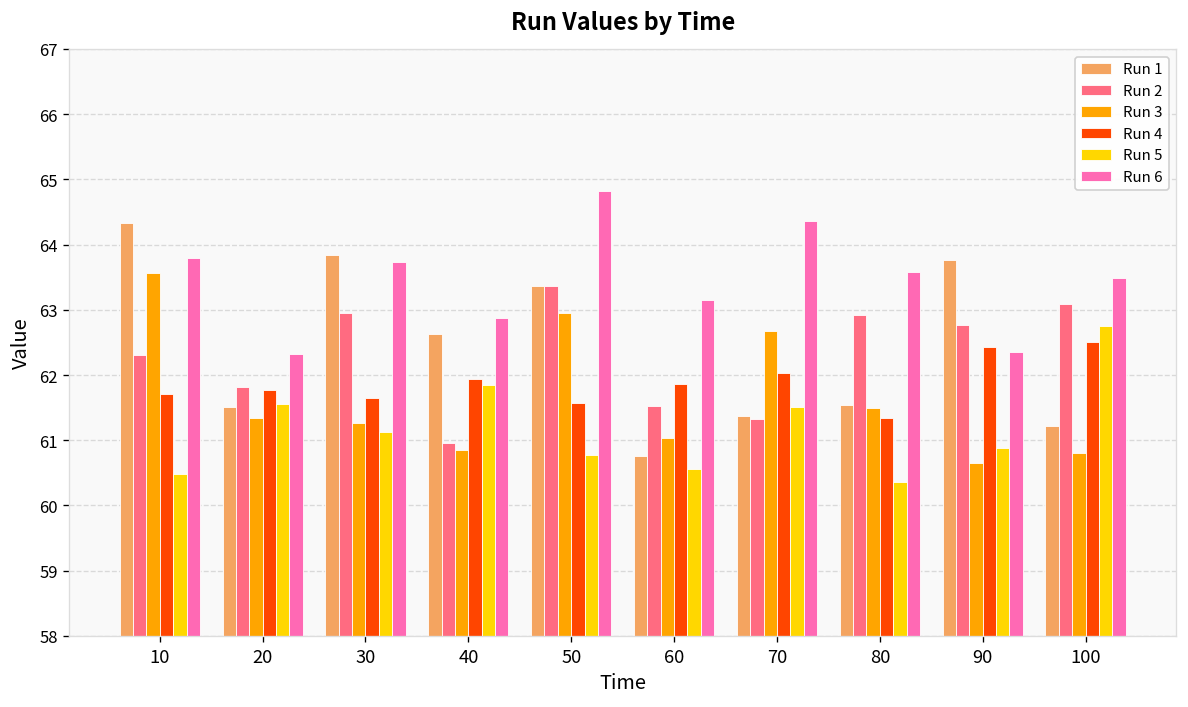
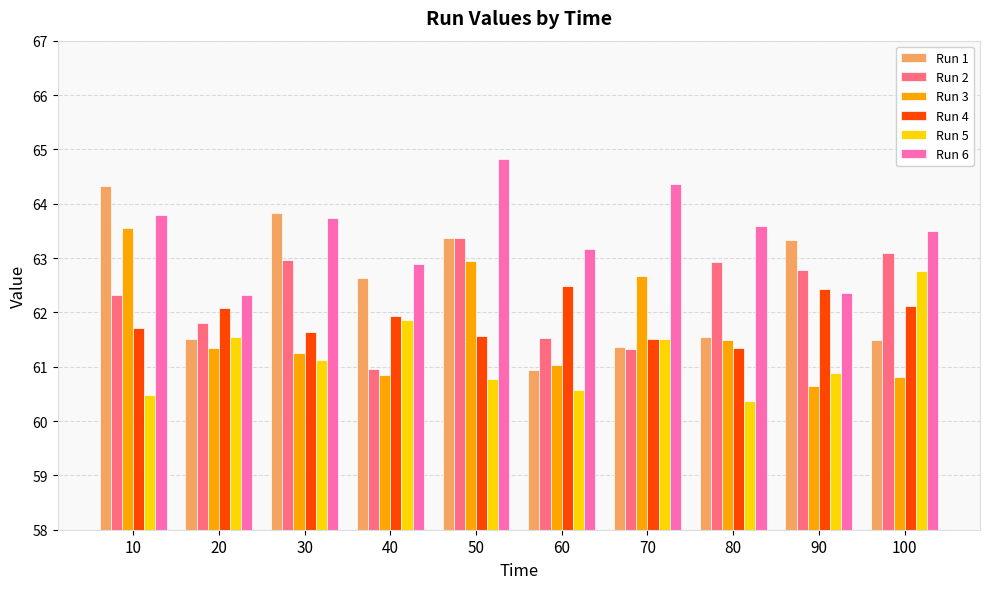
Run 4, 20: 61.8 -> 62.1
Run 1, 60: 60.8 -> 60.9
Run 4, 60: 61.9 -> 62.5
Run 4, 70: 62.0 -> 61.5
Run 1, 90: 63.8 -> 63.3
Run 1, 100: 61.2 -> 61.5
Run 4, 100: 62.5 -> 62.1
